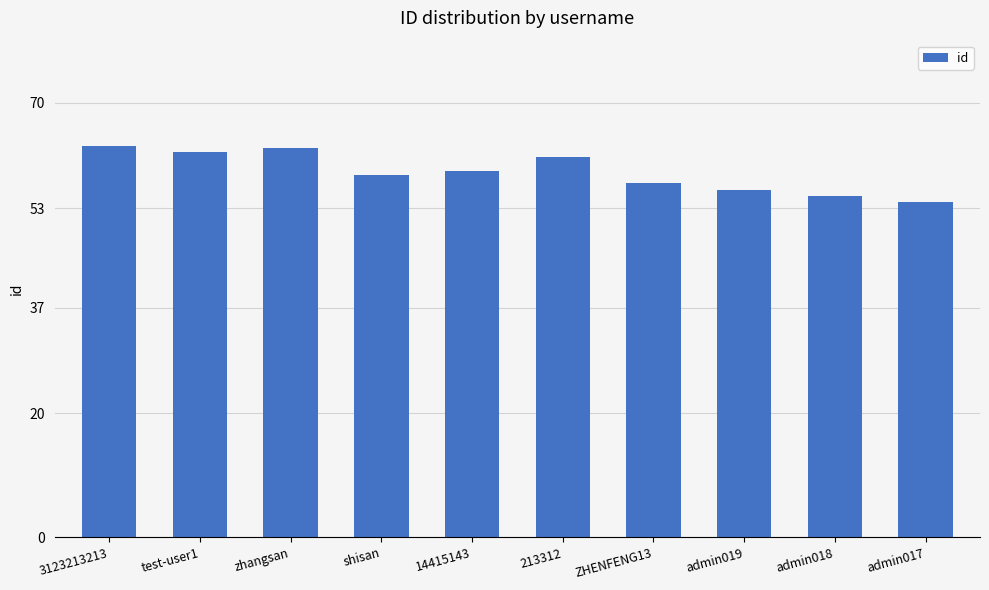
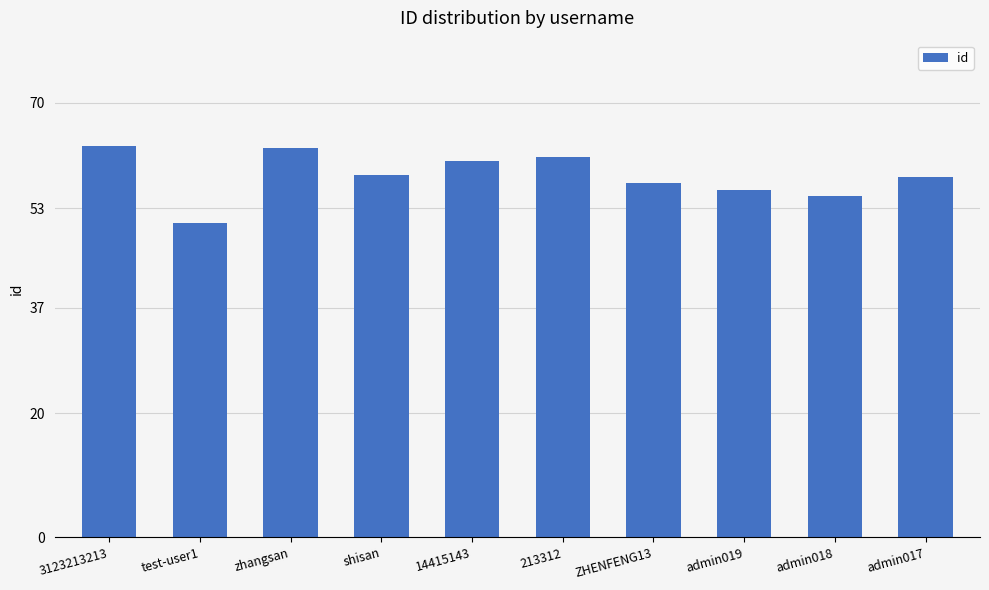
test-user1: 62 -> 51
14415143: 59 -> 61
admin017: 54 -> 58
